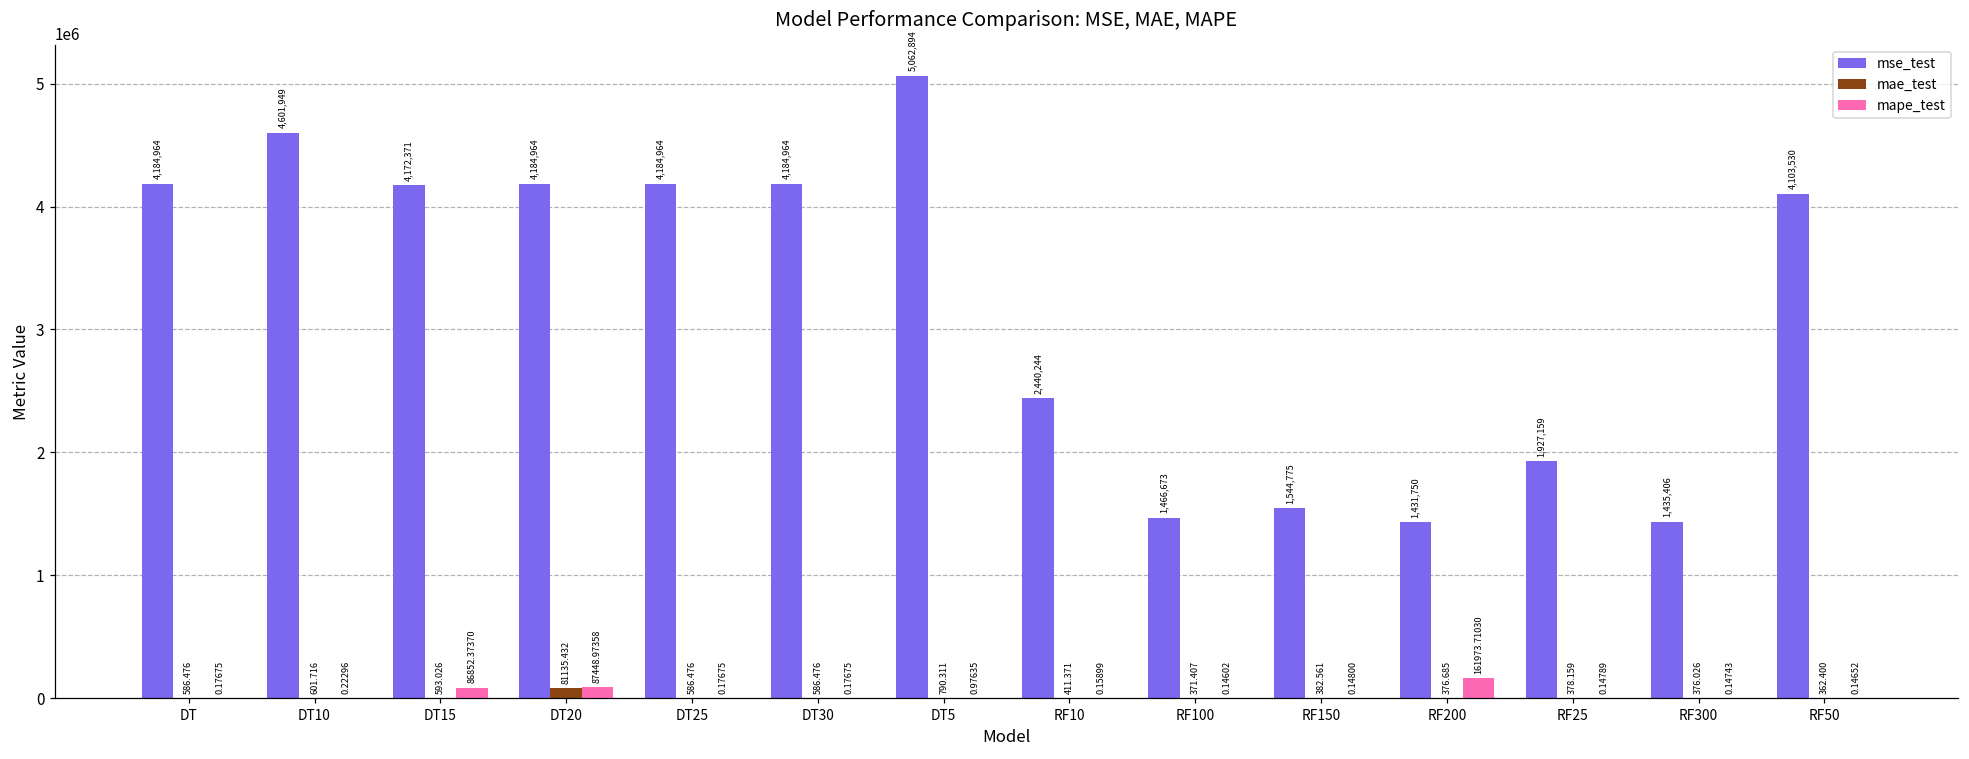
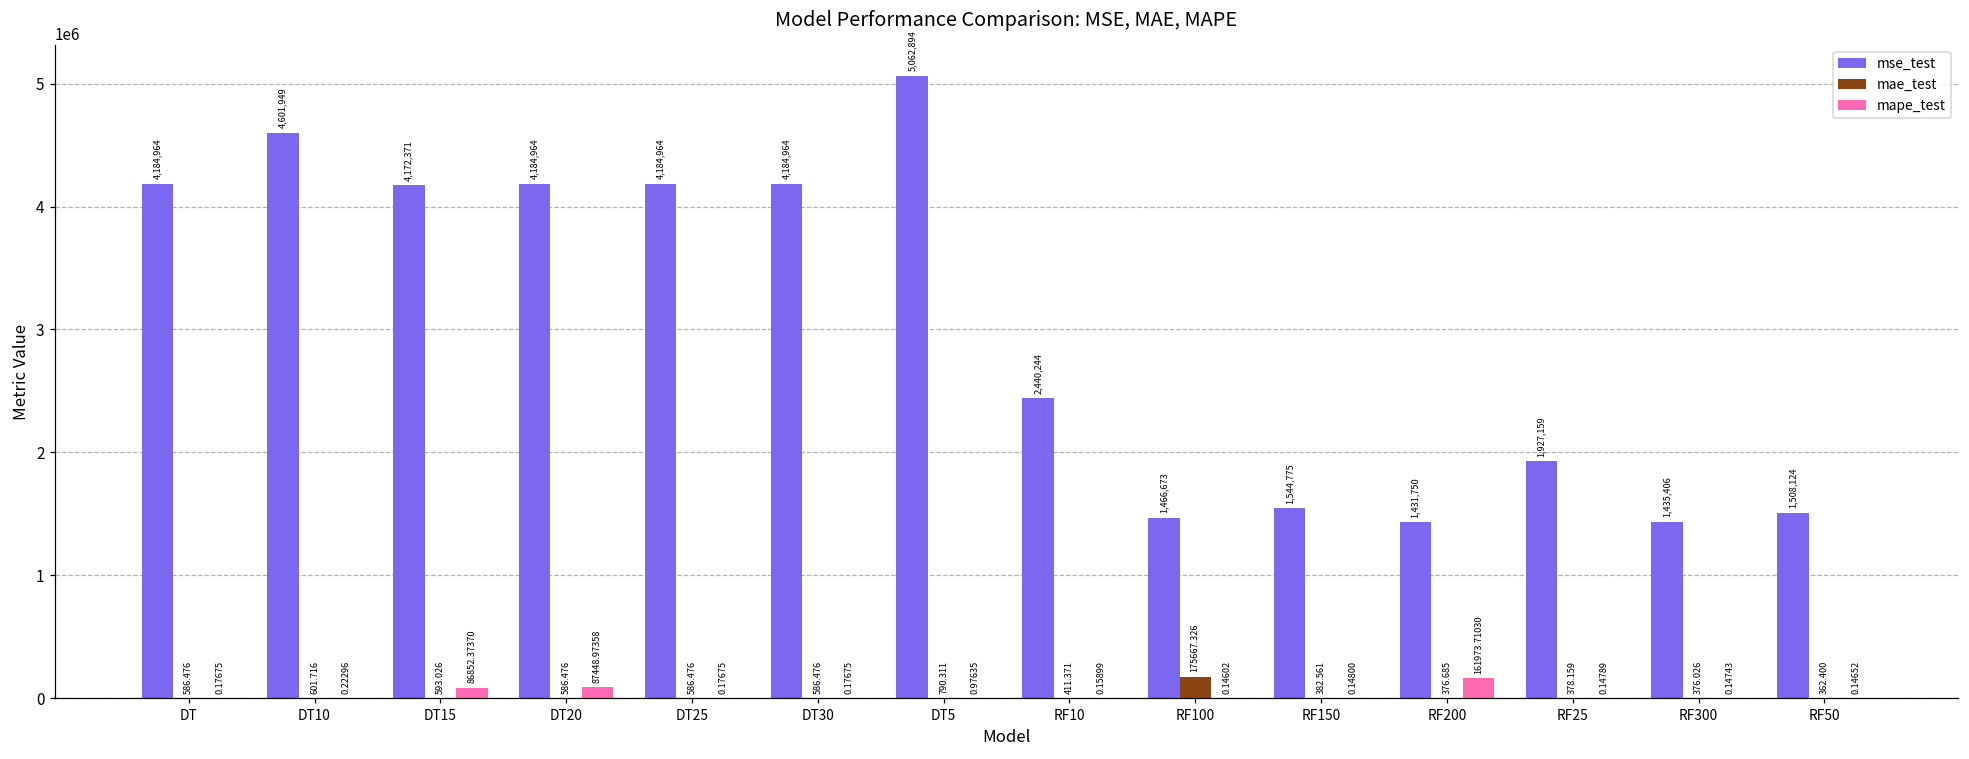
mae_test, DT20: 81135.432 -> 586.476
mae_test, RF100: 371.407 -> 175667.326
mse_test, RF50: 4,103,530 -> 1,508,124
